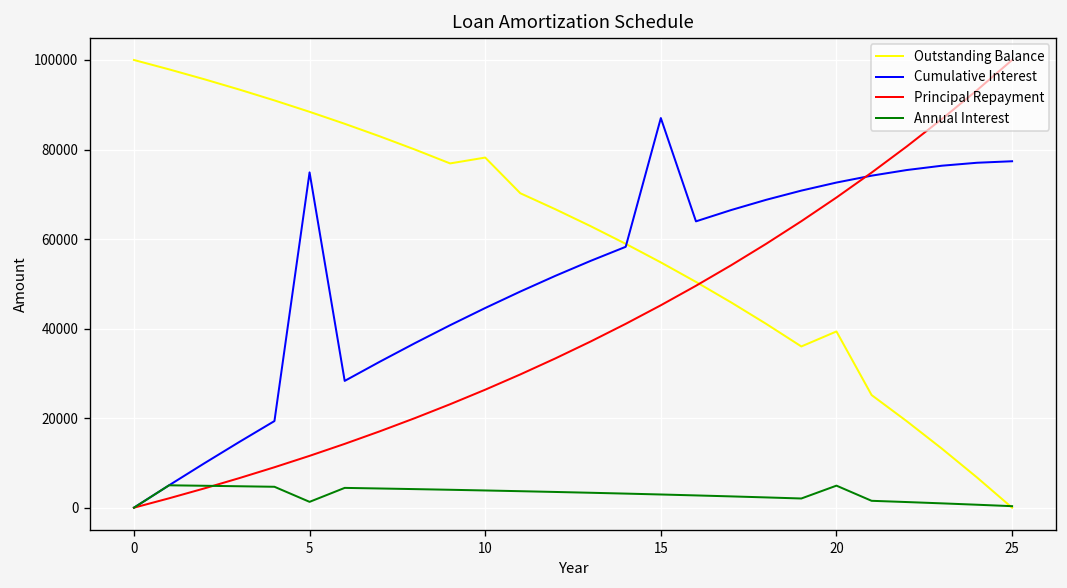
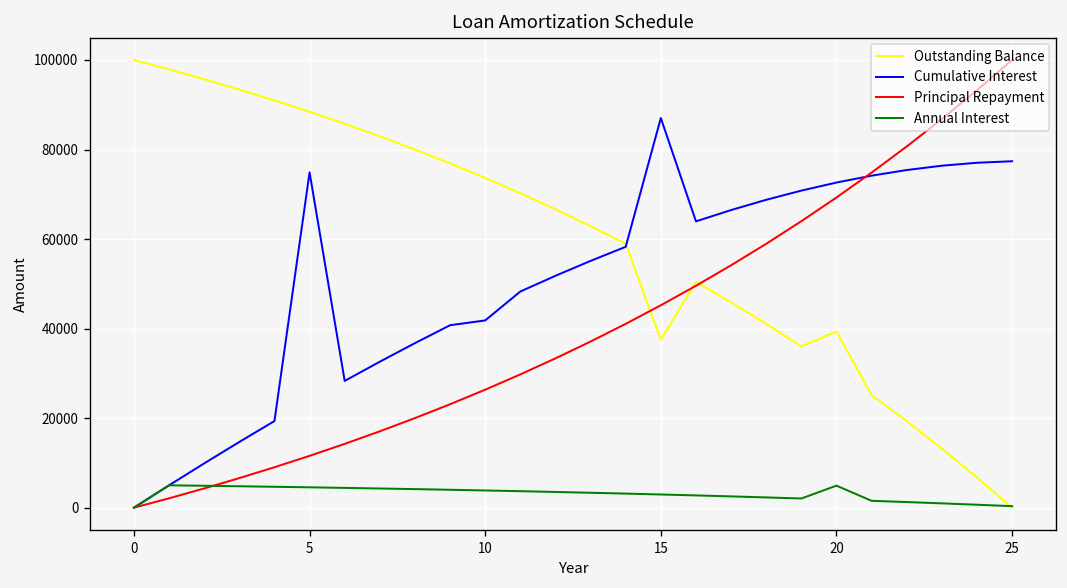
Annual Interest, 5: 1000 -> 5000
Outstanding Balance, 10: 78000 -> 74000
Cumulative Interest, 10: 45000 -> 42000
Outstanding Balance, 15: 55000 -> 38000
